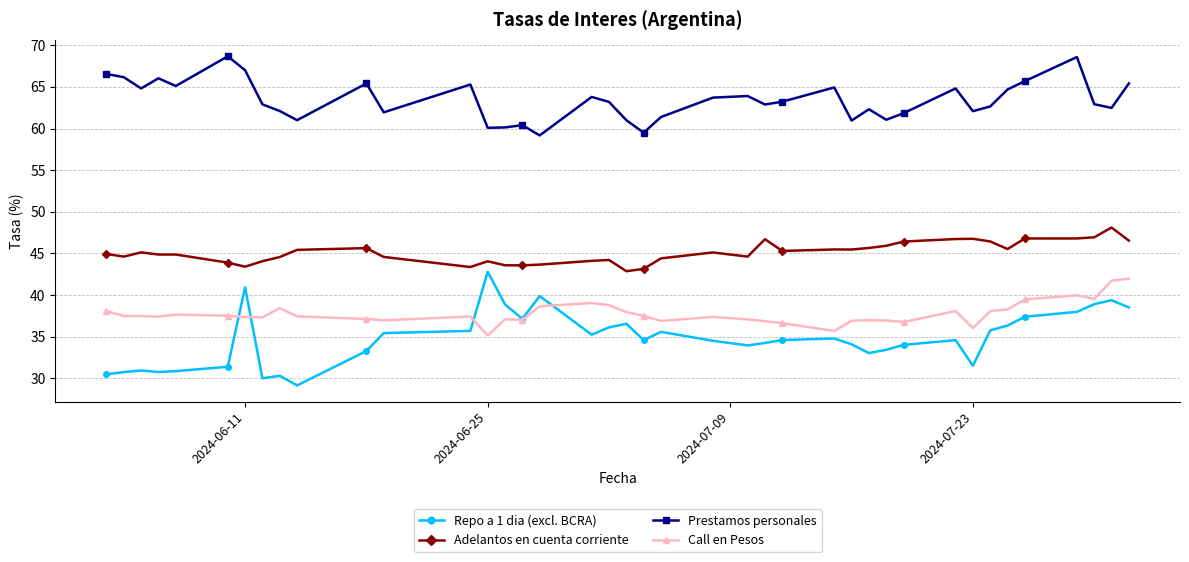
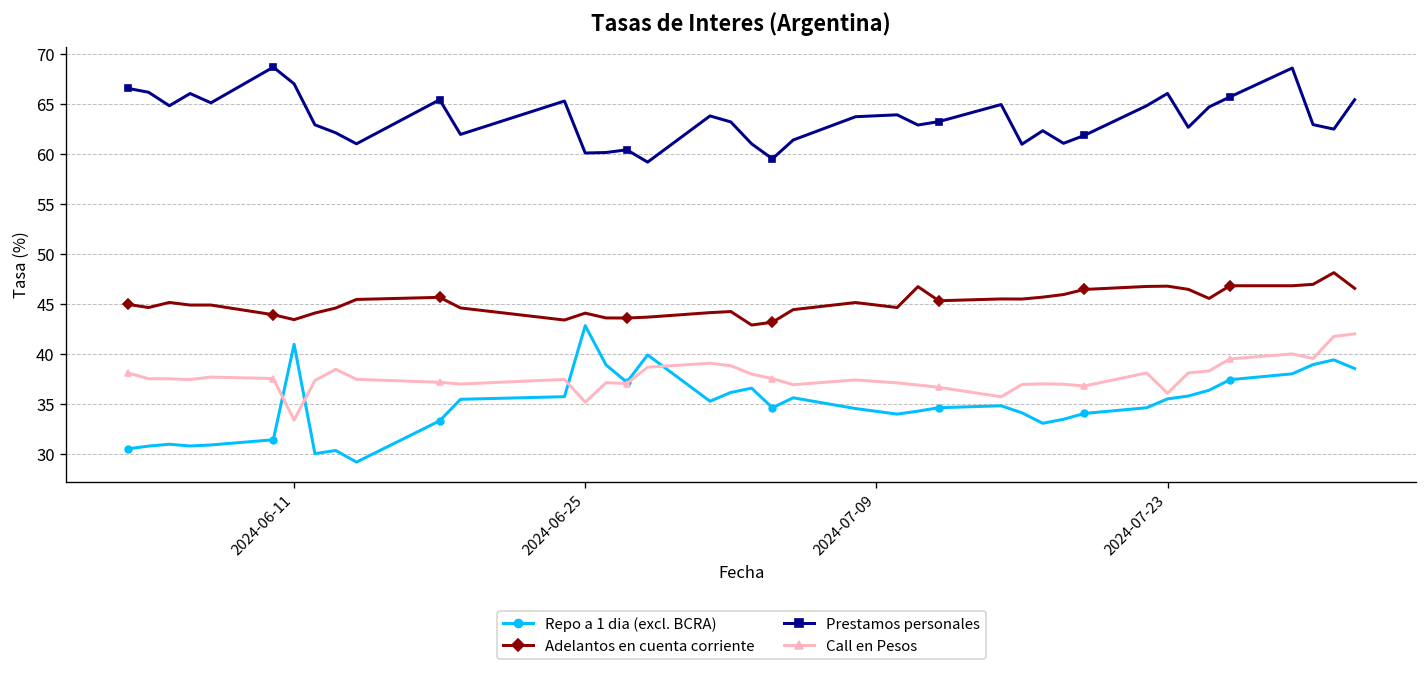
Call en Pesos, 2024-06-11: 37 -> 33
Repo a 1 dia (excl. BCRA), 2024-07-23: 32 -> 35
Prestamos personales, 2024-07-23: 62 -> 66
